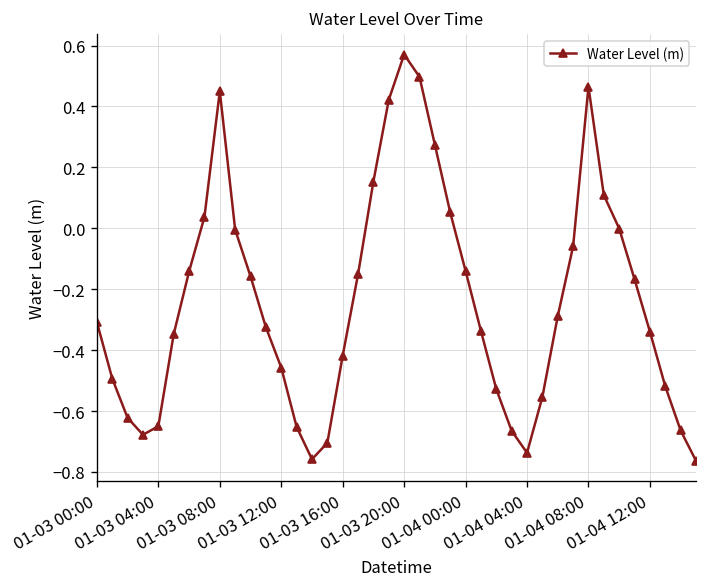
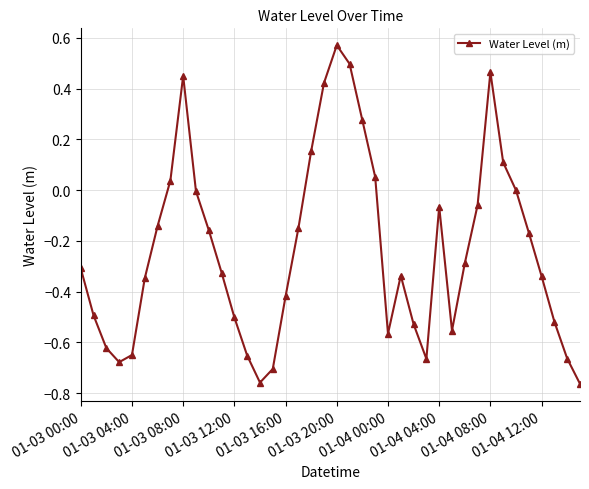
01-03 12:00: -0.46 -> -0.50
01-04 00:00: -0.14 -> -0.57
01-04 04:00: -0.74 -> -0.06
